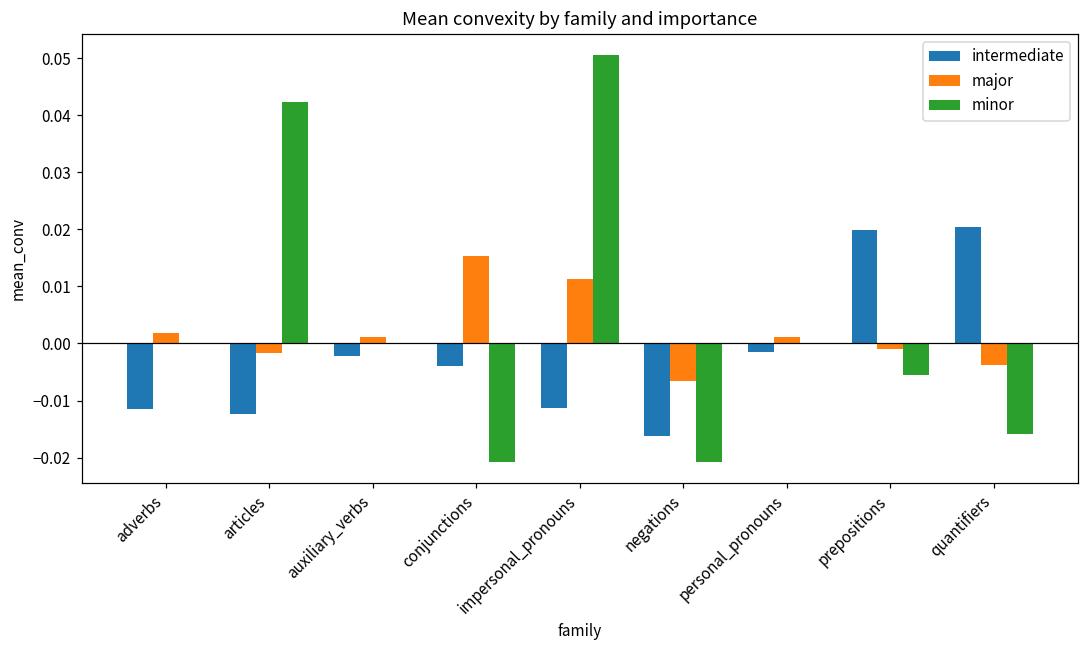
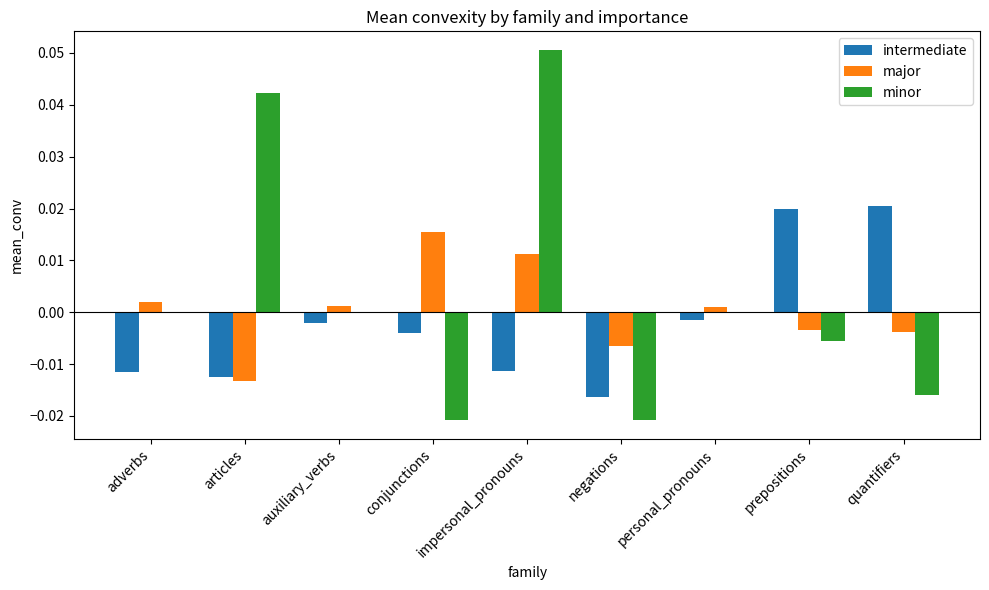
major, articles: -0.002 -> -0.013
major, prepositions: -0.001 -> -0.003
